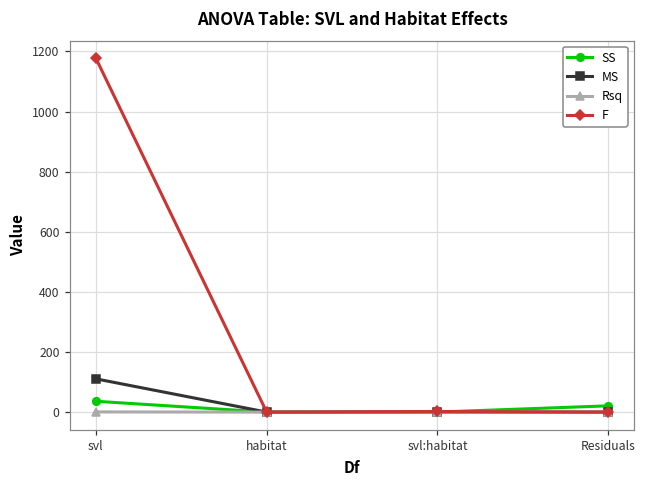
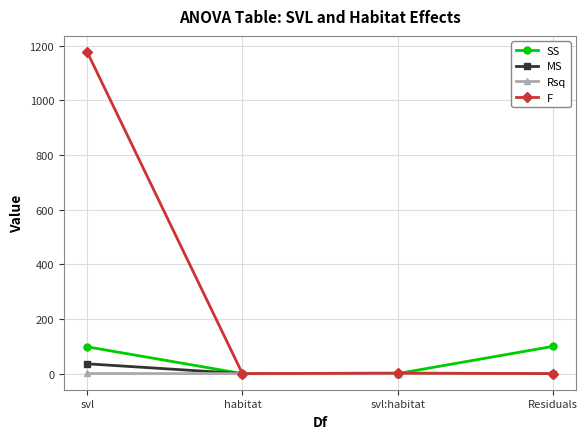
SS, svl: 40 -> 100
MS, svl: 110 -> 40
SS, Residuals: 20 -> 100
